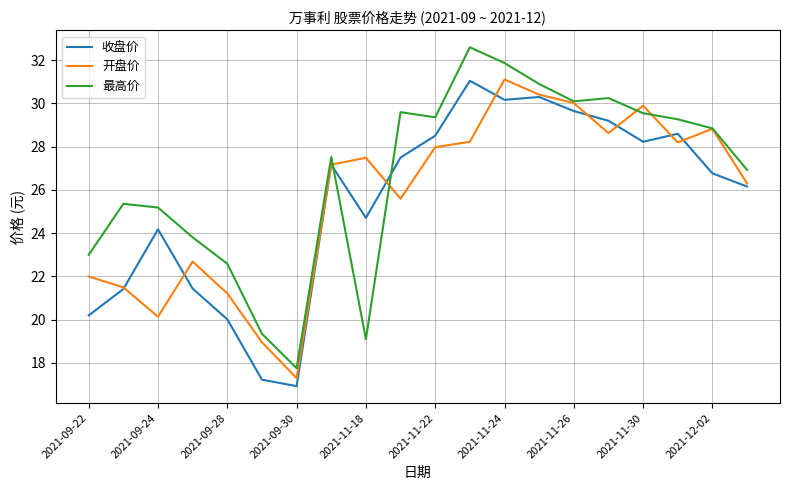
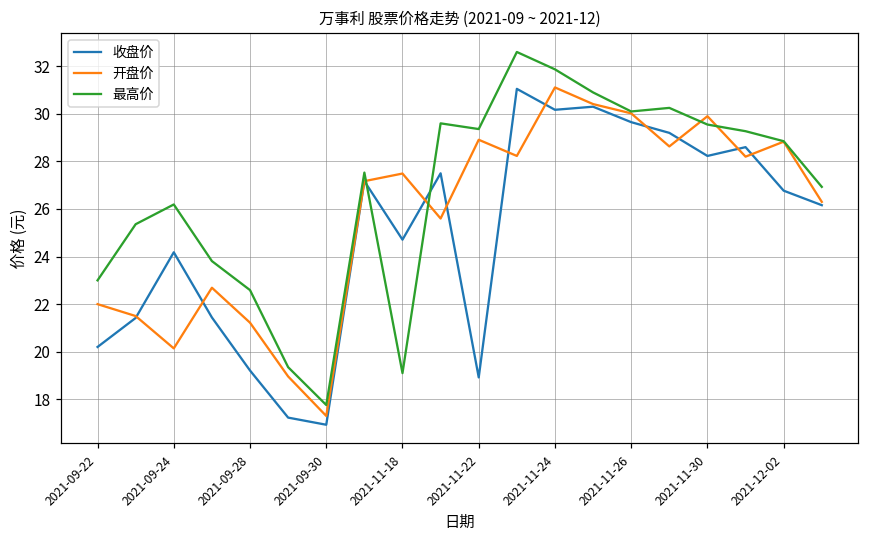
最高价, 2021-09-24: 25.2 -> 26.2
收盘价, 2021-09-28: 20.0 -> 19.2
收盘价, 2021-11-22: 28.5 -> 18.9
开盘价, 2021-11-22: 28.0 -> 28.9
